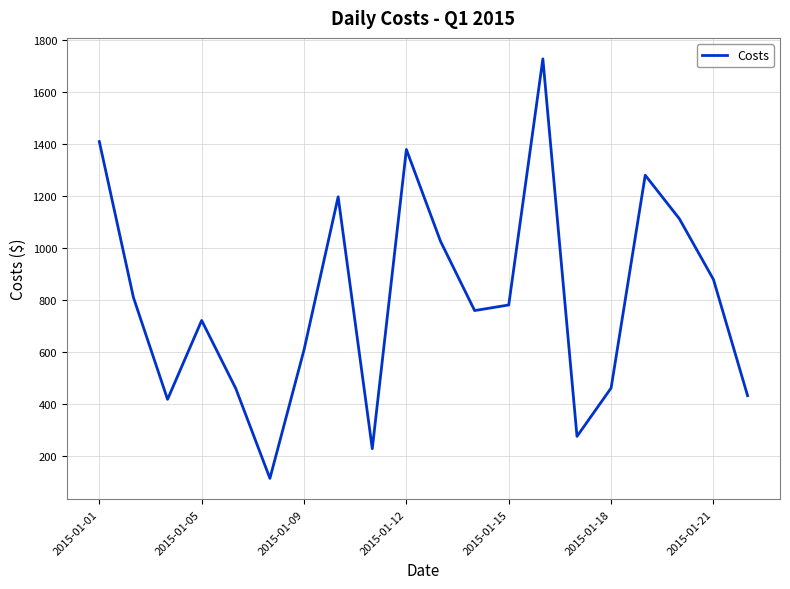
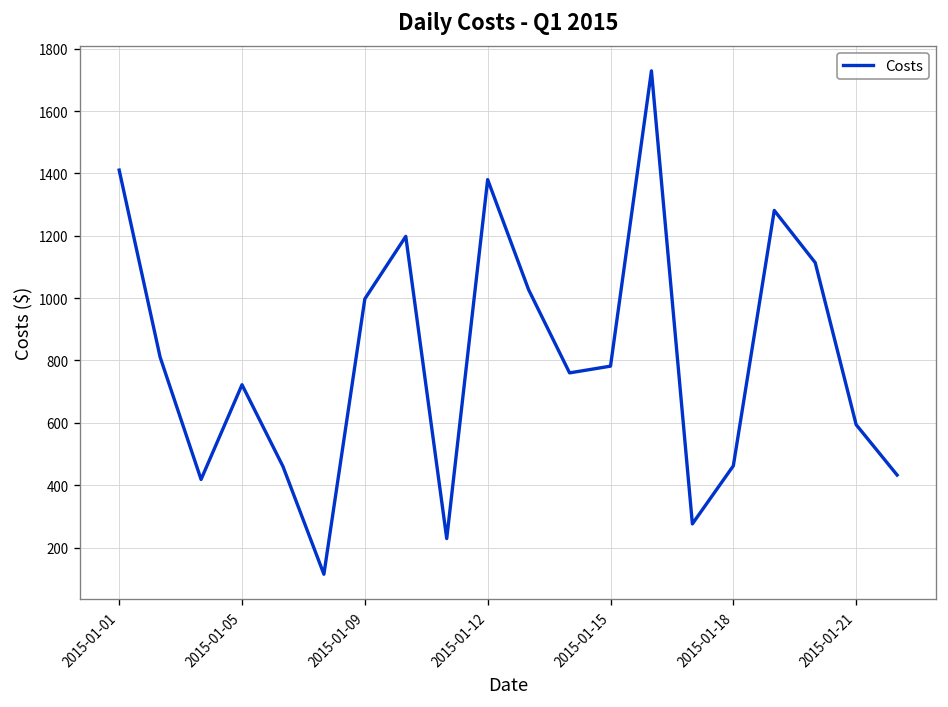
2015-01-09: 610 -> 1000
2015-01-21: 880 -> 590
